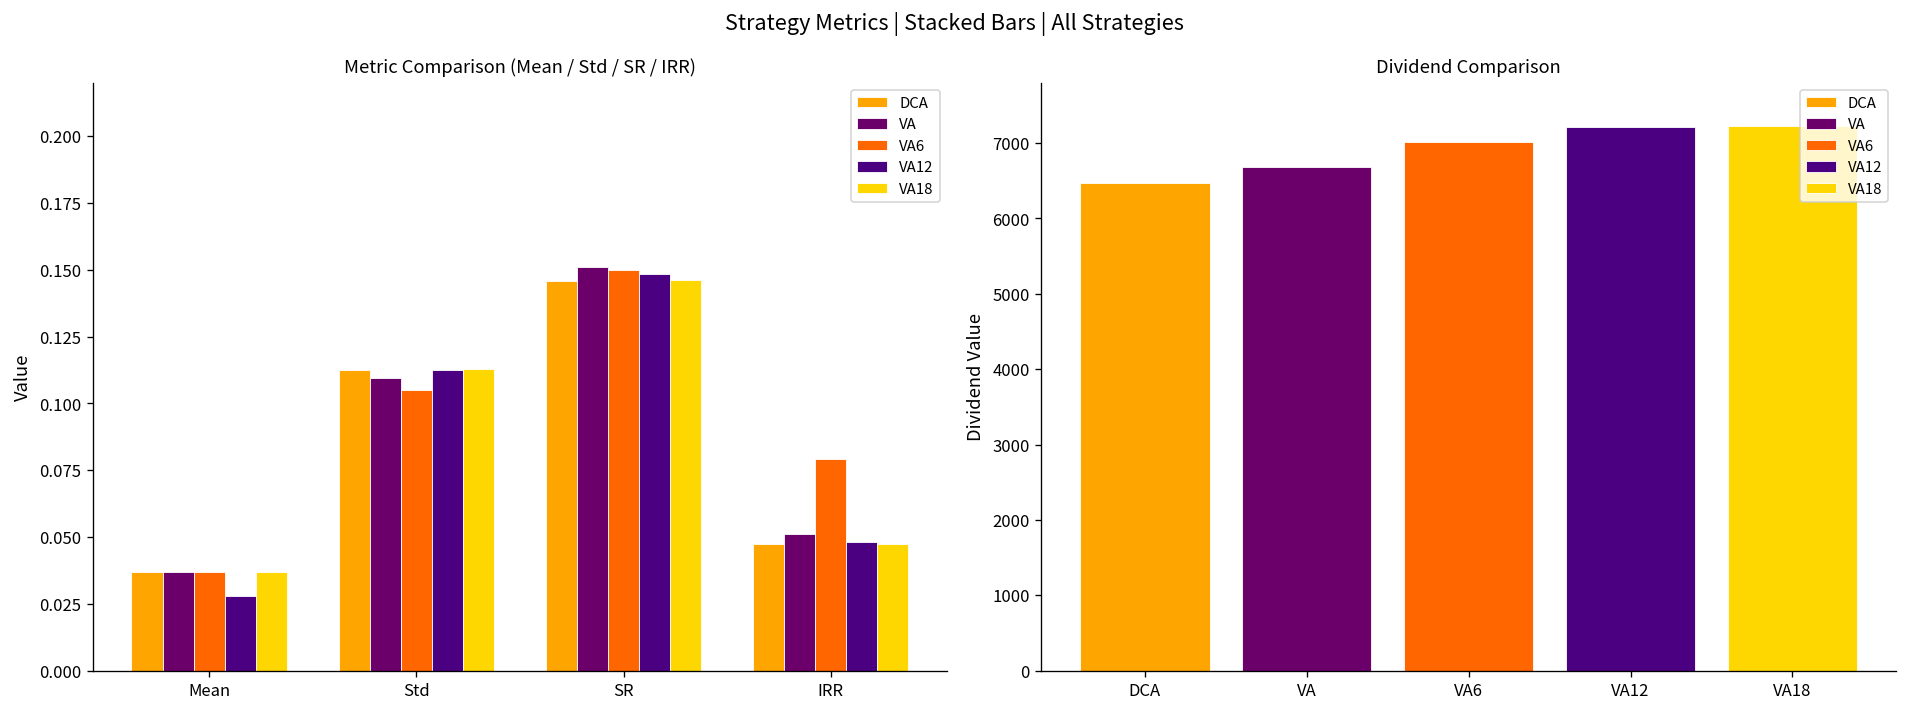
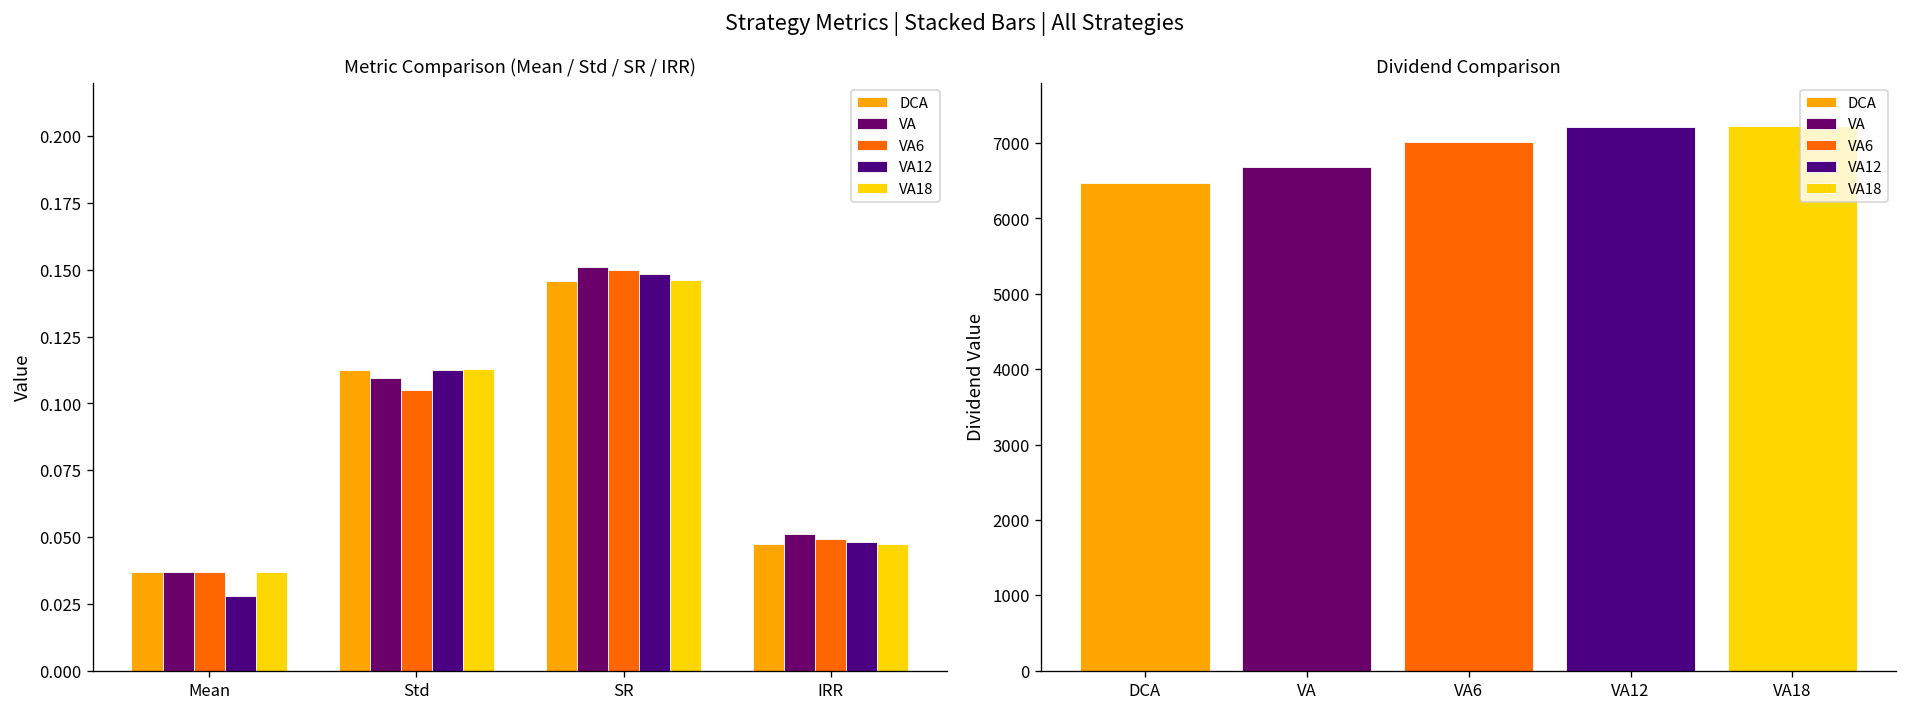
Metric Comparison (Mean / Std / SR / IRR), VA6, IRR: 0.079 -> 0.049
